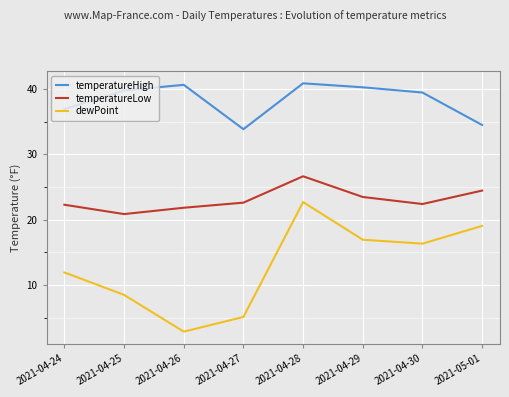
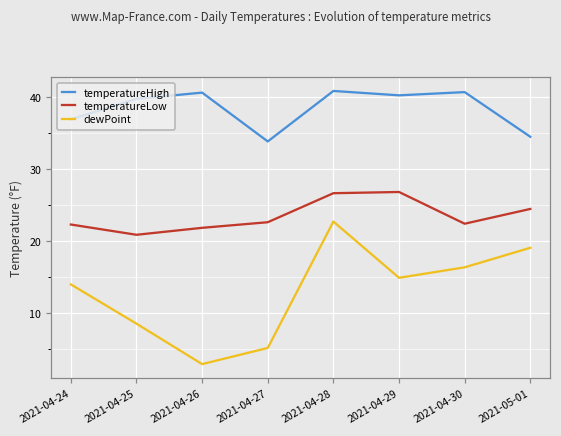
dewPoint, 2021-04-24: 12 -> 14
temperatureLow, 2021-04-29: 23 -> 27
dewPoint, 2021-04-29: 17 -> 15
temperatureHigh, 2021-04-30: 39 -> 41
